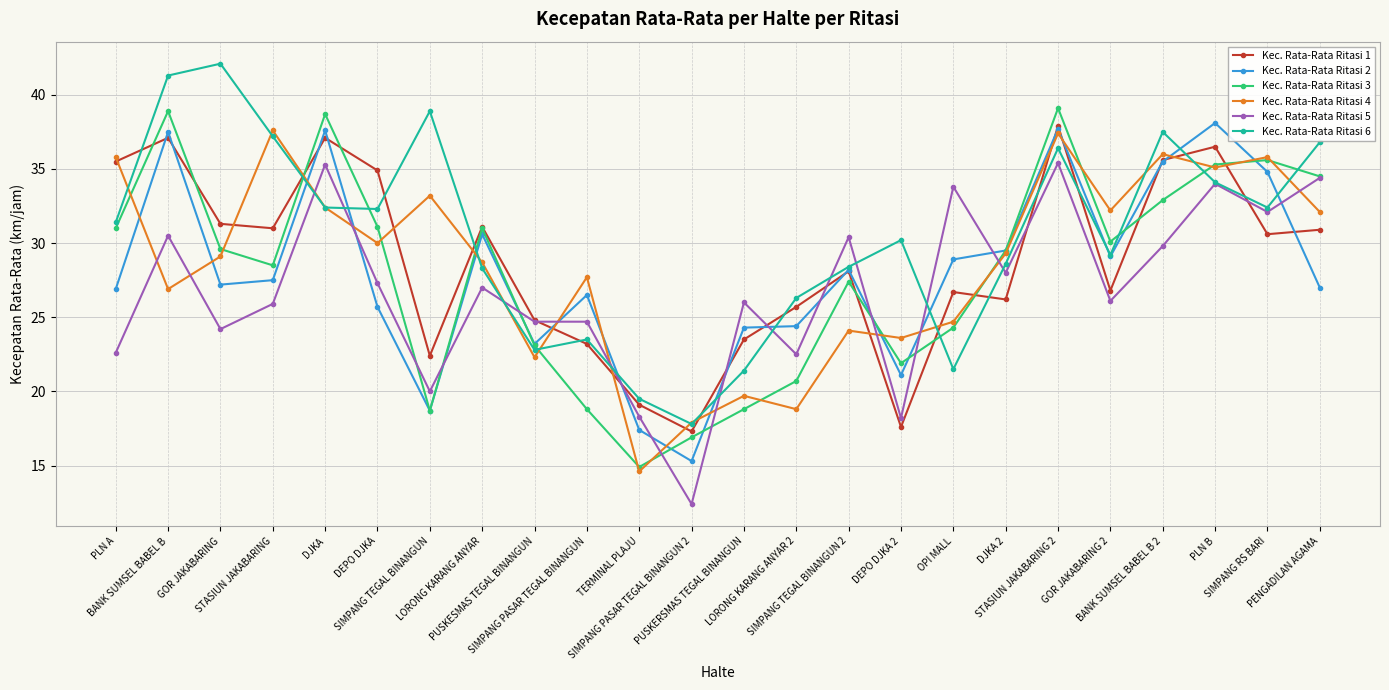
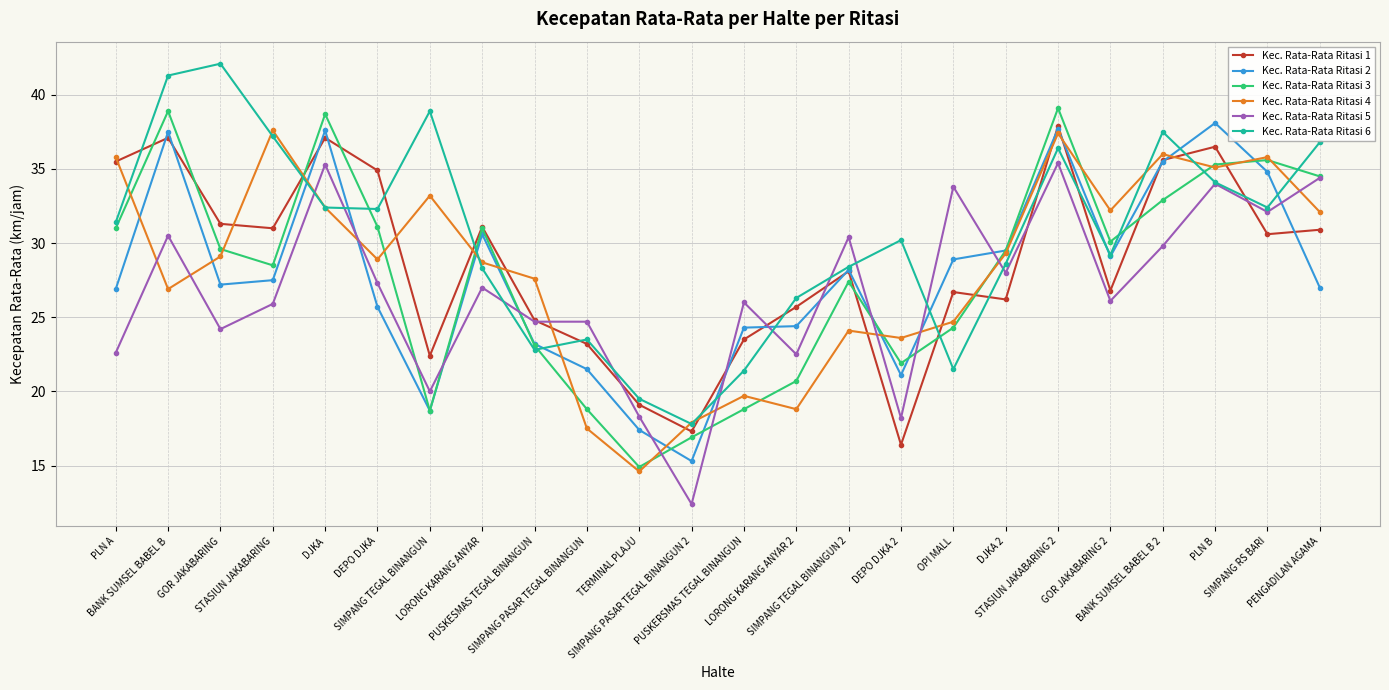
Kec. Rata-Rata Ritasi 4, DEPO DJKA: 30.0 -> 28.9
Kec. Rata-Rata Ritasi 4, PUSKESMAS TEGAL BINANGUN: 22.3 -> 27.6
Kec. Rata-Rata Ritasi 2, SIMPANG PASAR TEGAL BINANGUN: 26.5 -> 21.5
Kec. Rata-Rata Ritasi 4, SIMPANG PASAR TEGAL BINANGUN: 27.7 -> 17.5
Kec. Rata-Rata Ritasi 1, DEPO DJKA 2: 17.6 -> 16.4
